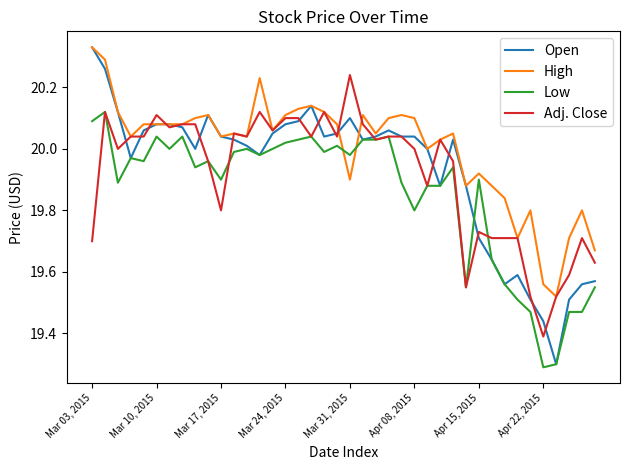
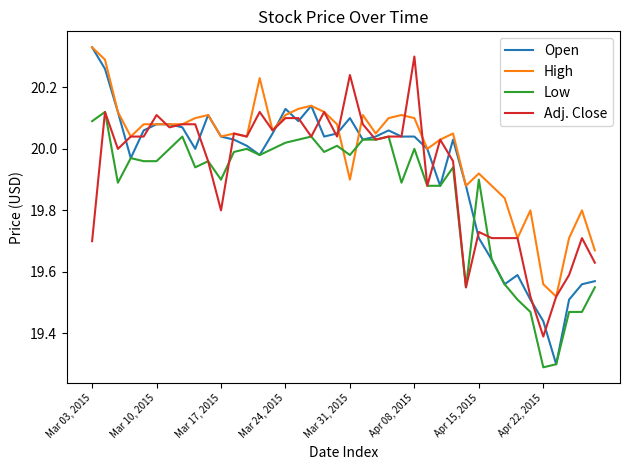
Low, Mar 10, 2015: 20.04 -> 19.96
Open, Mar 24, 2015: 20.08 -> 20.13
Low, Apr 08, 2015: 19.8 -> 20.0
Adj. Close, Apr 08, 2015: 20.0 -> 20.3
